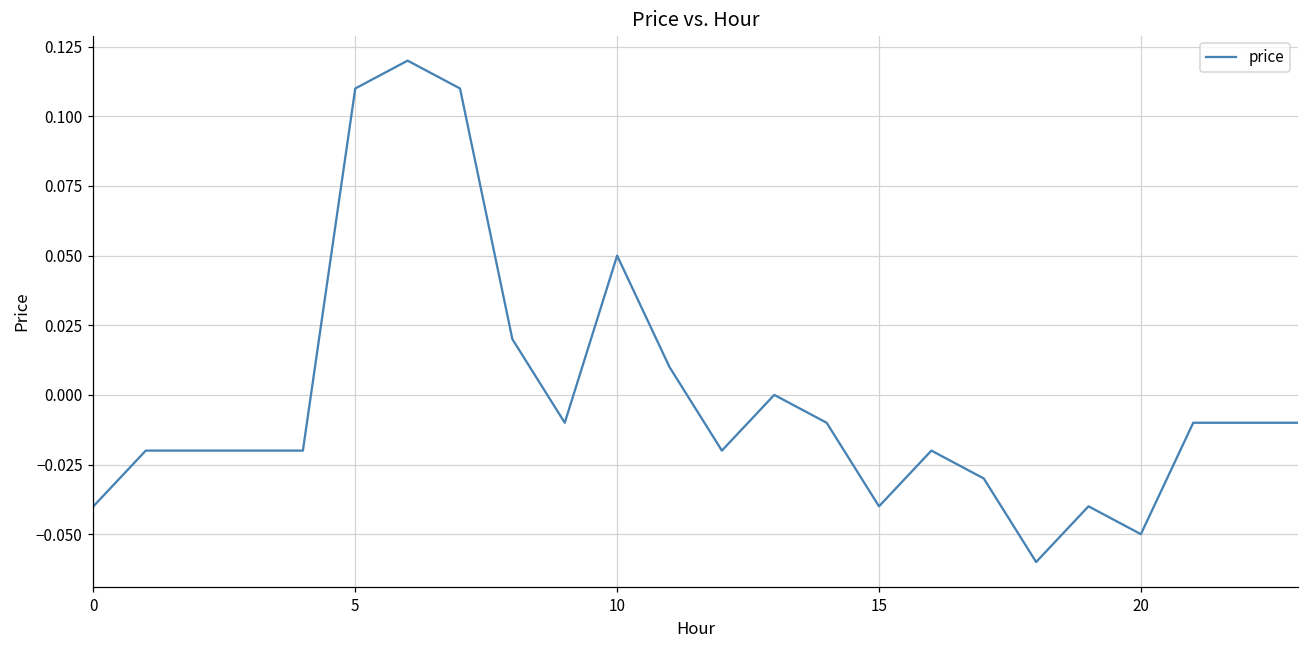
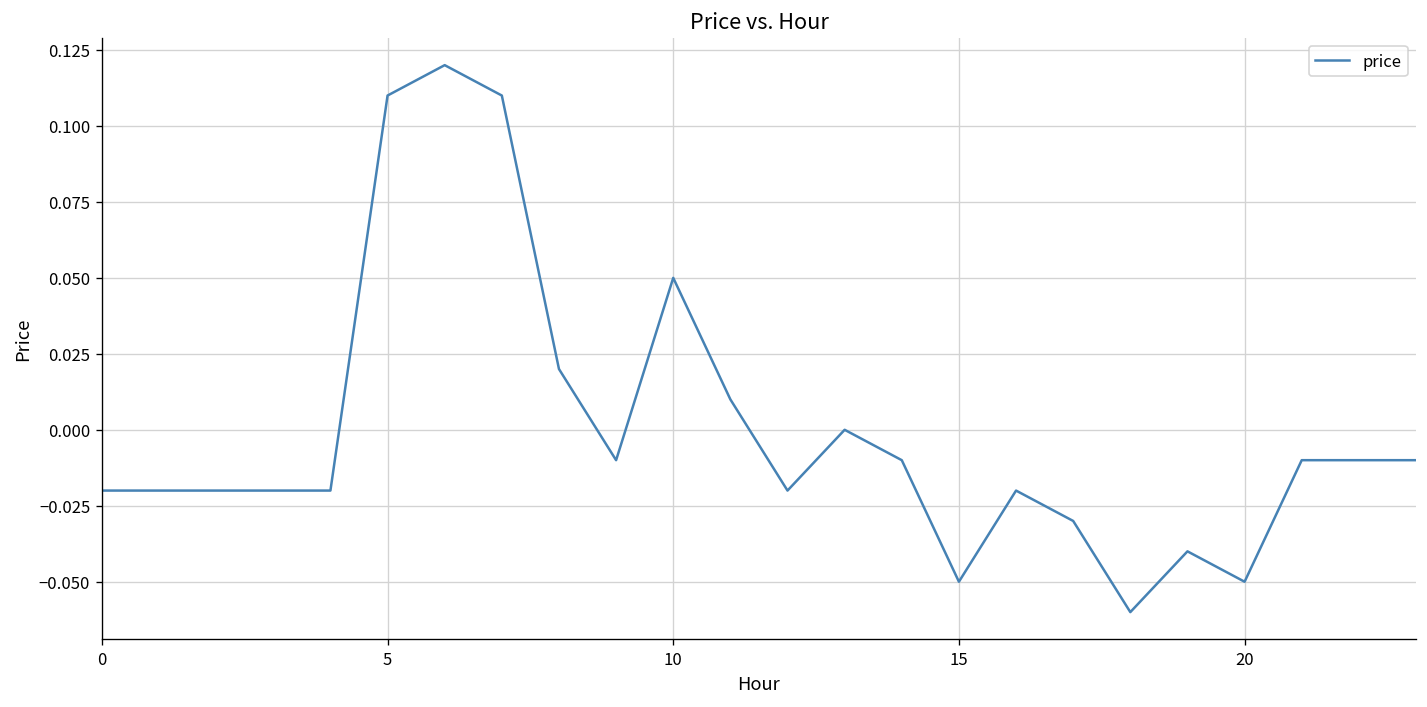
0: -0.04 -> -0.02
15: -0.04 -> -0.05
